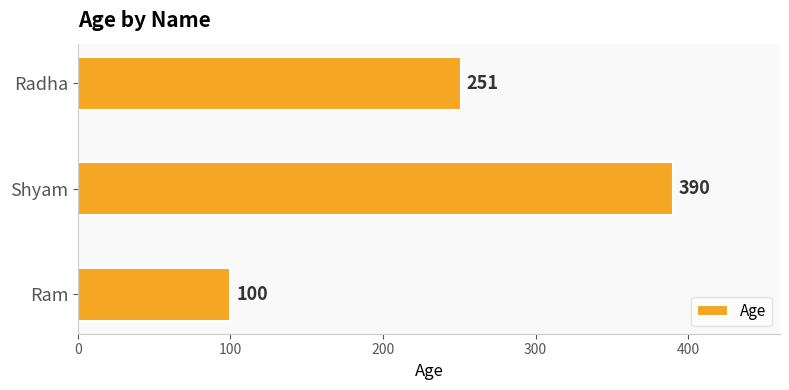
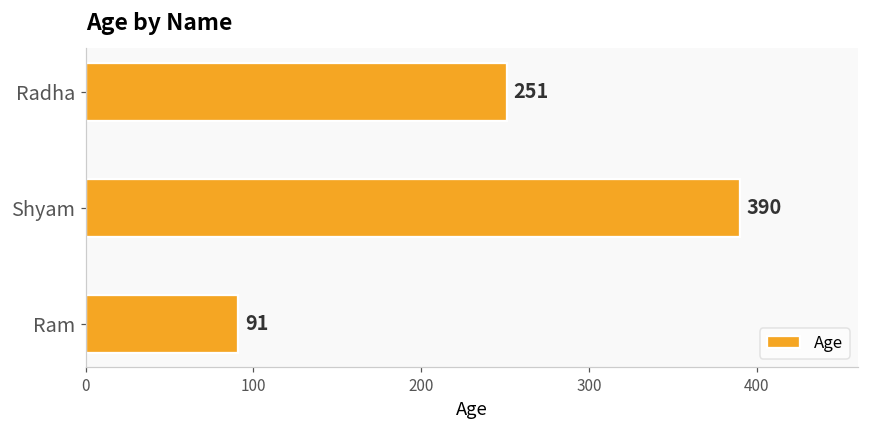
Ram: 100 -> 91
